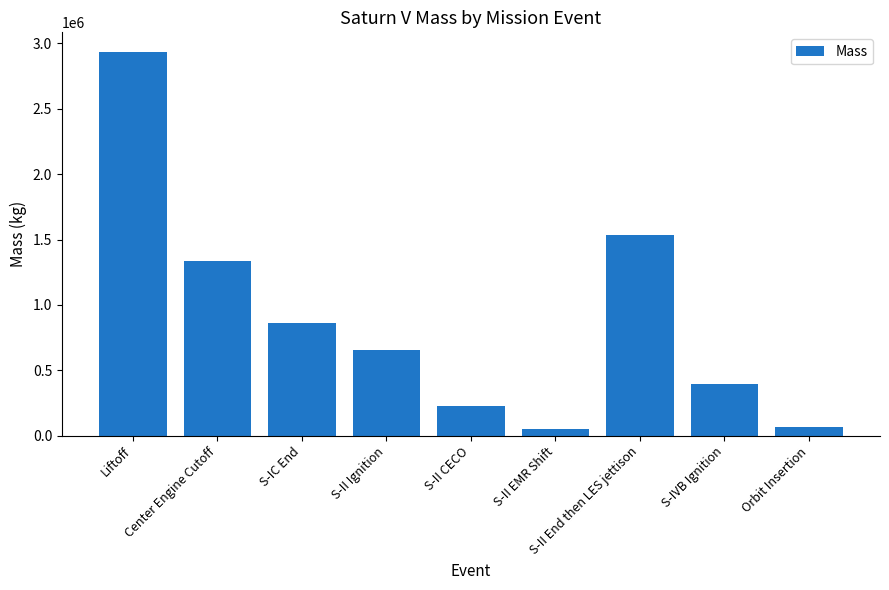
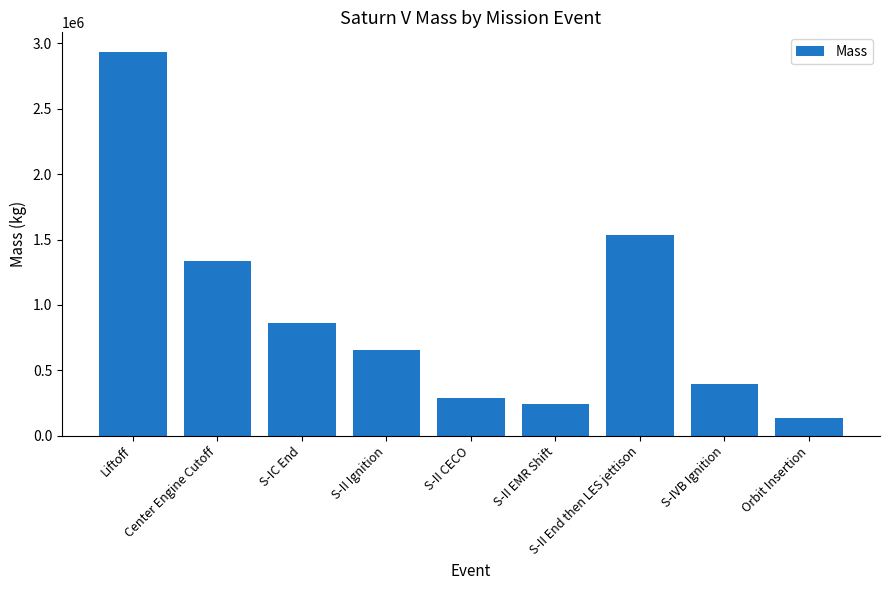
S-II CECO: 230000 -> 290000
S-II EMR Shift: 50000 -> 240000
Orbit Insertion: 60000 -> 140000
